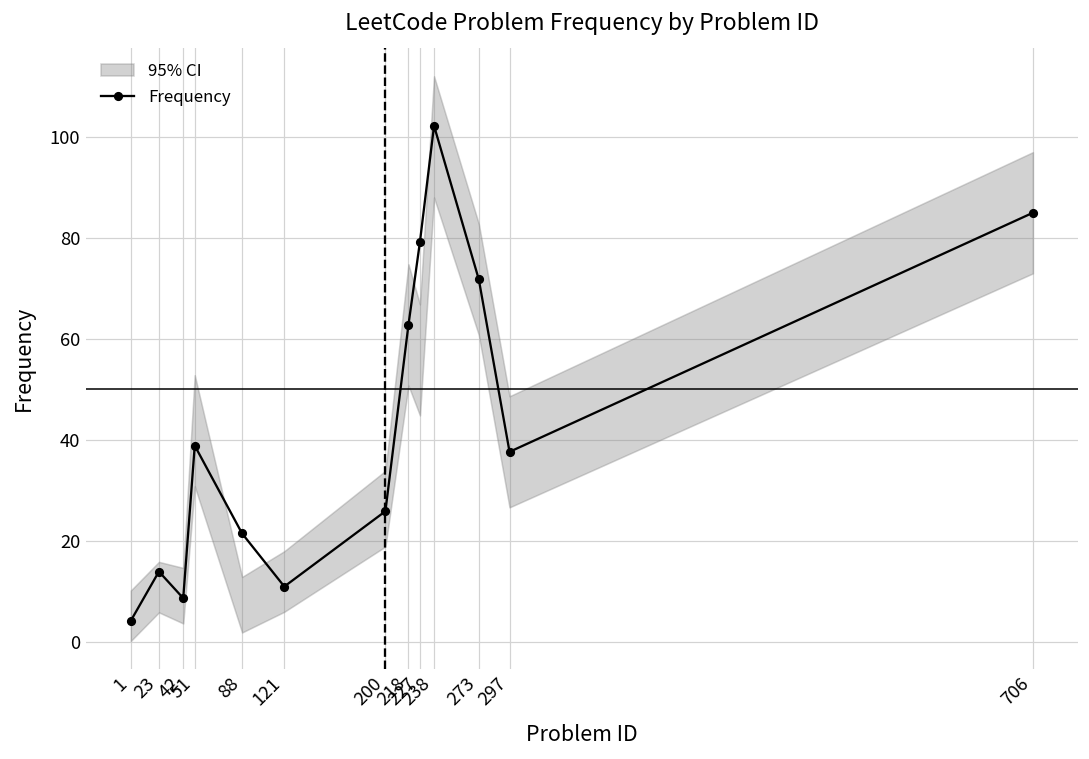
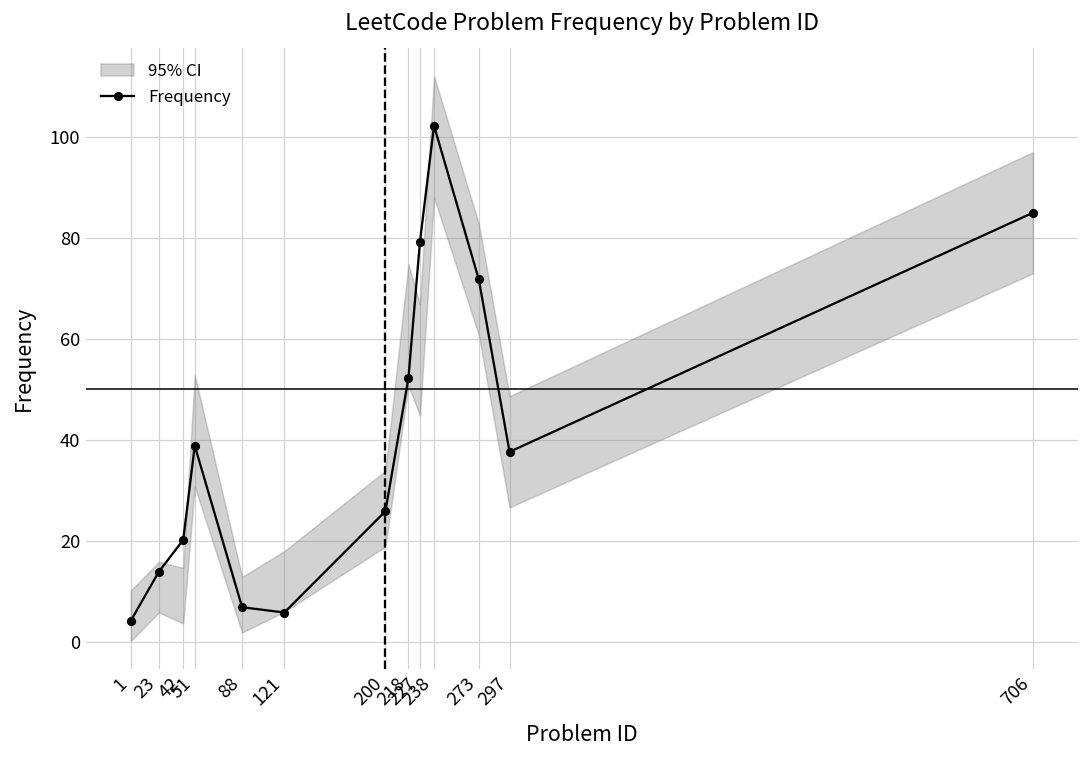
Frequency, 42: 9 -> 20
Frequency, 88: 21 -> 7
Frequency, 121: 11 -> 6
Frequency, 218: 63 -> 52
